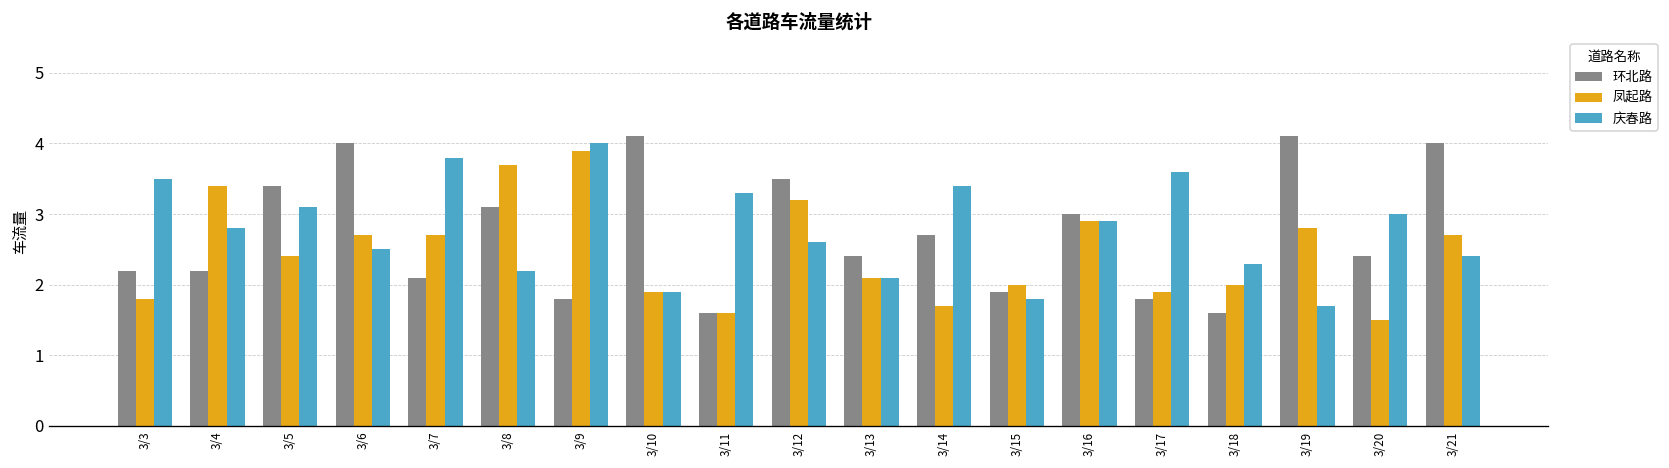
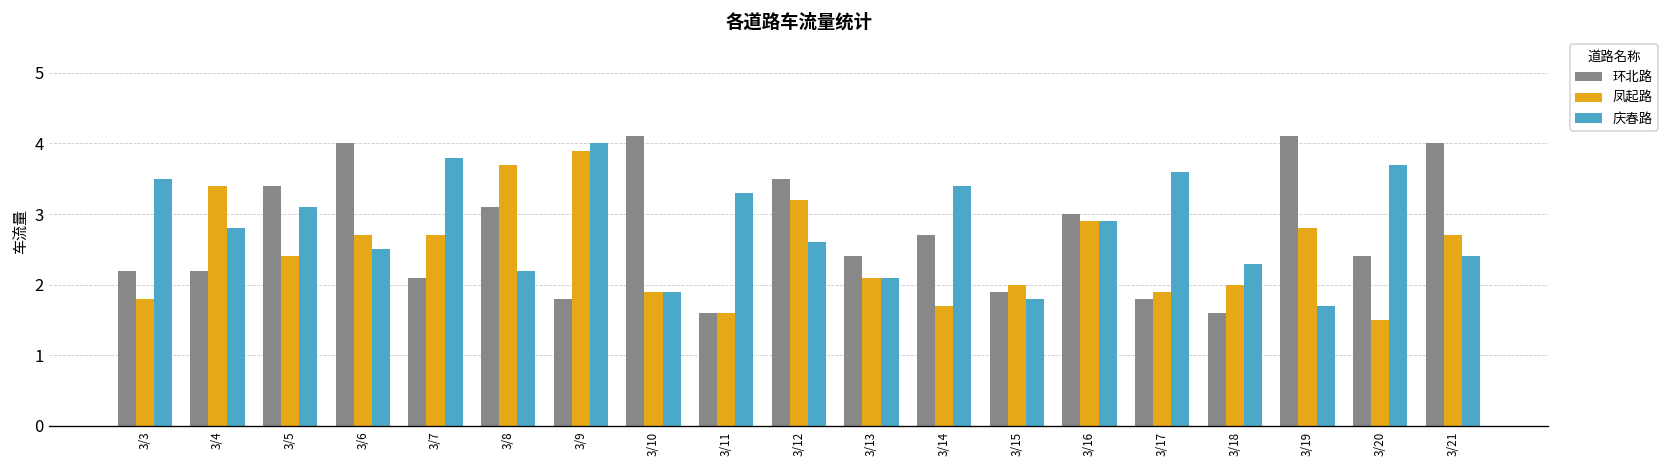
庆春路, 3/20: 3.0 -> 3.7
